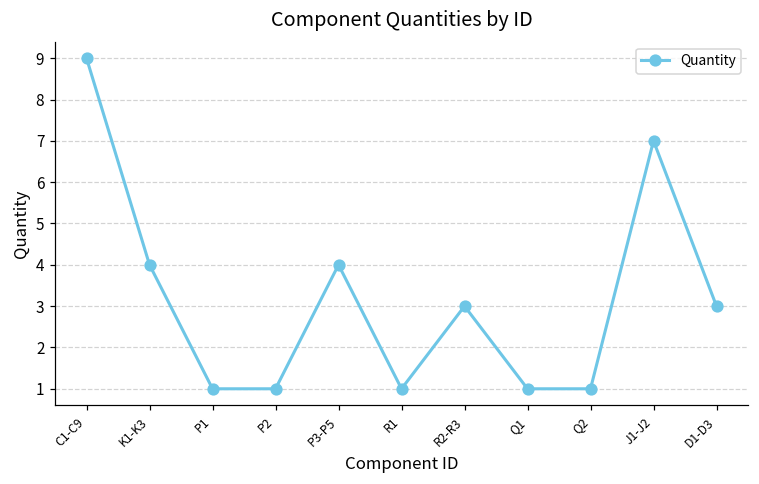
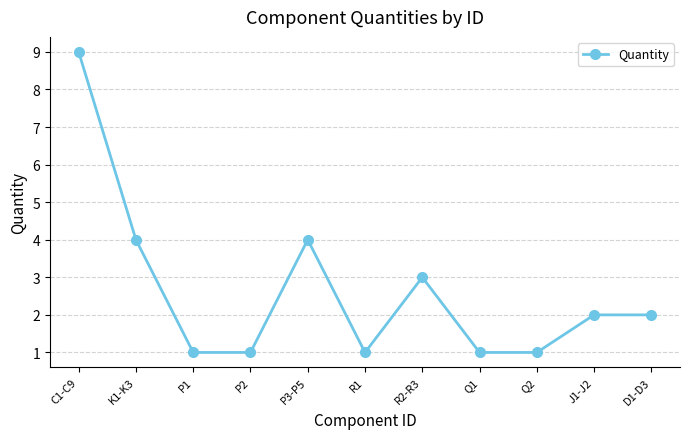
J1-J2: 7 -> 2
D1-D3: 3 -> 2
